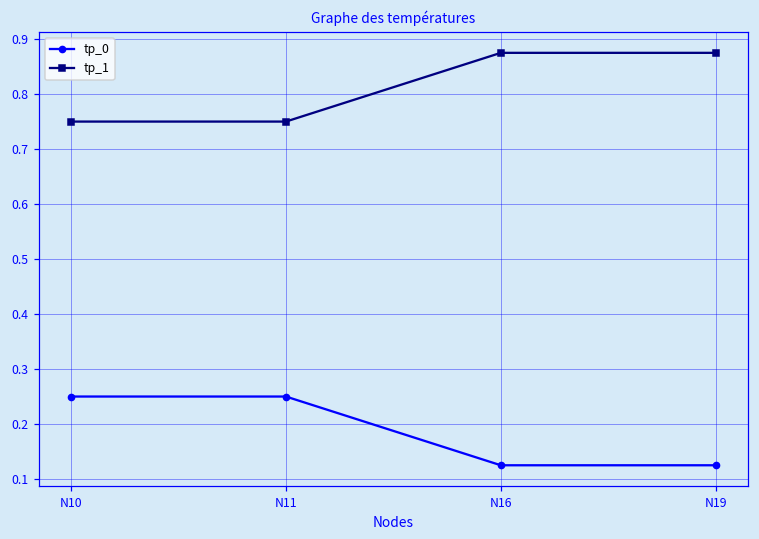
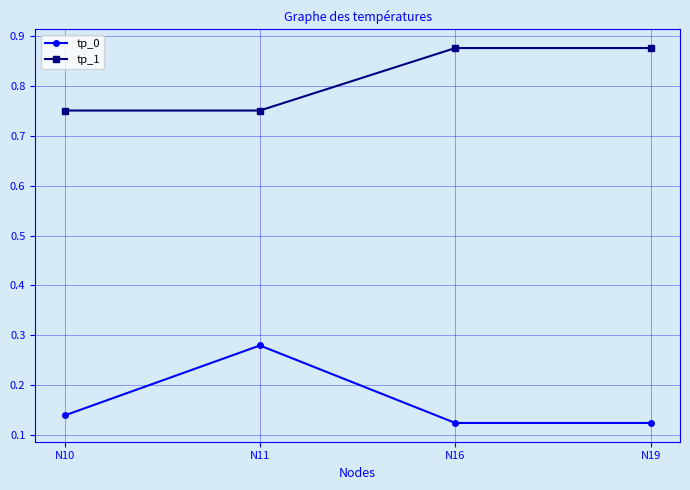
tp_0, N10: 0.25 -> 0.14
tp_0, N11: 0.25 -> 0.28
